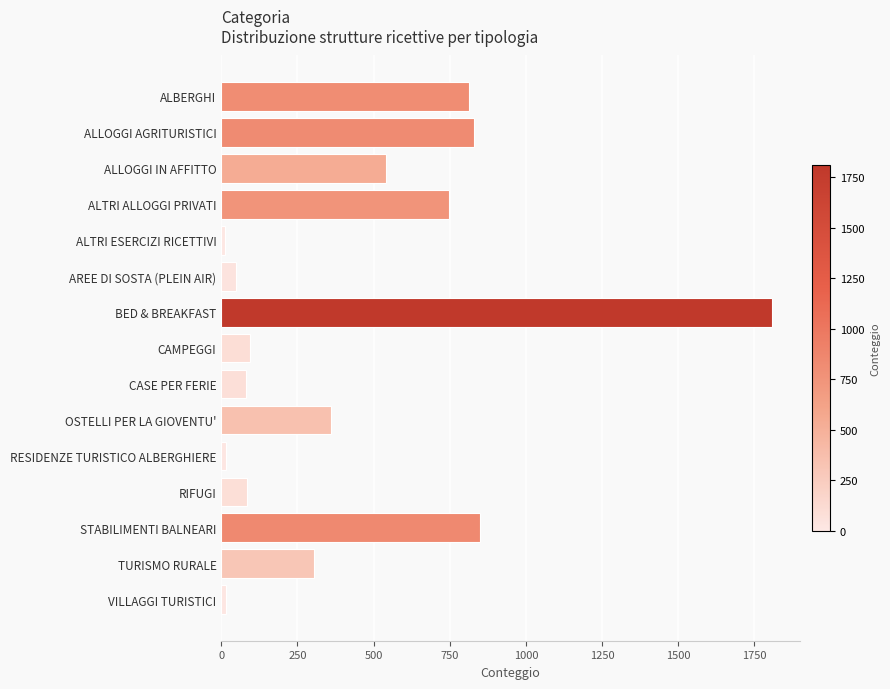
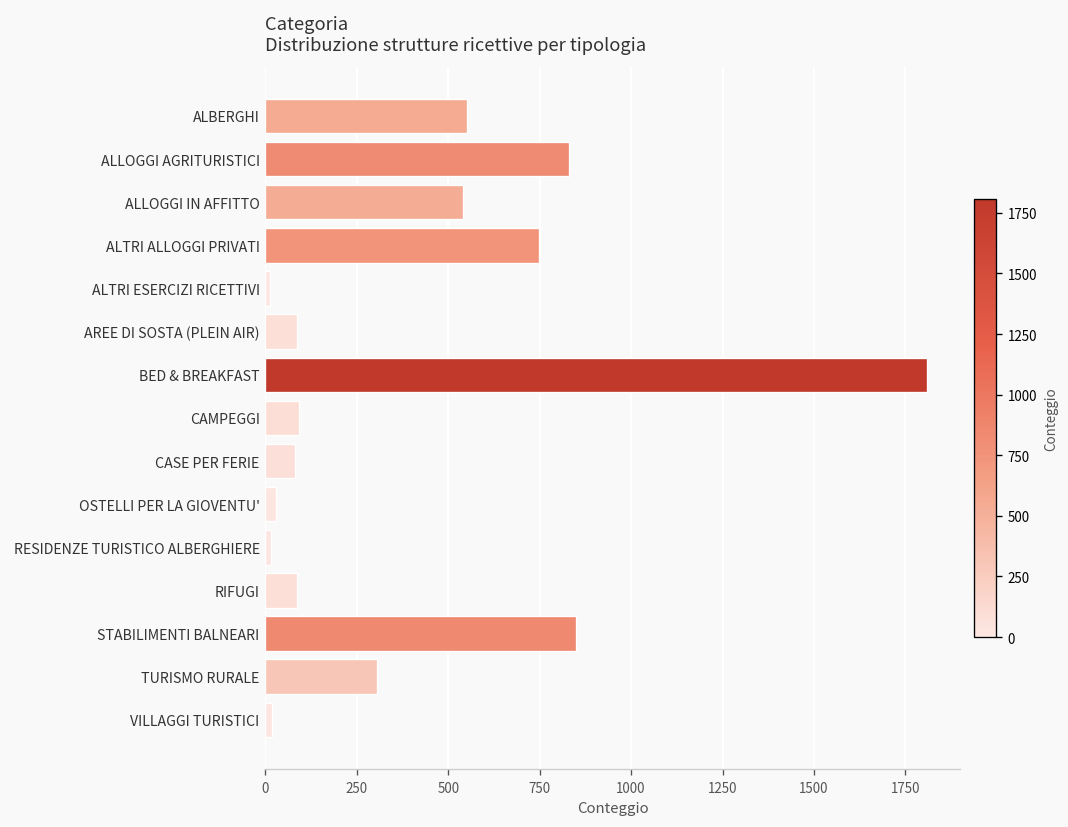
ALBERGHI: 810 -> 550
AREE DI SOSTA (PLEIN AIR): 50 -> 90
OSTELLI PER LA GIOVENTU': 360 -> 30
